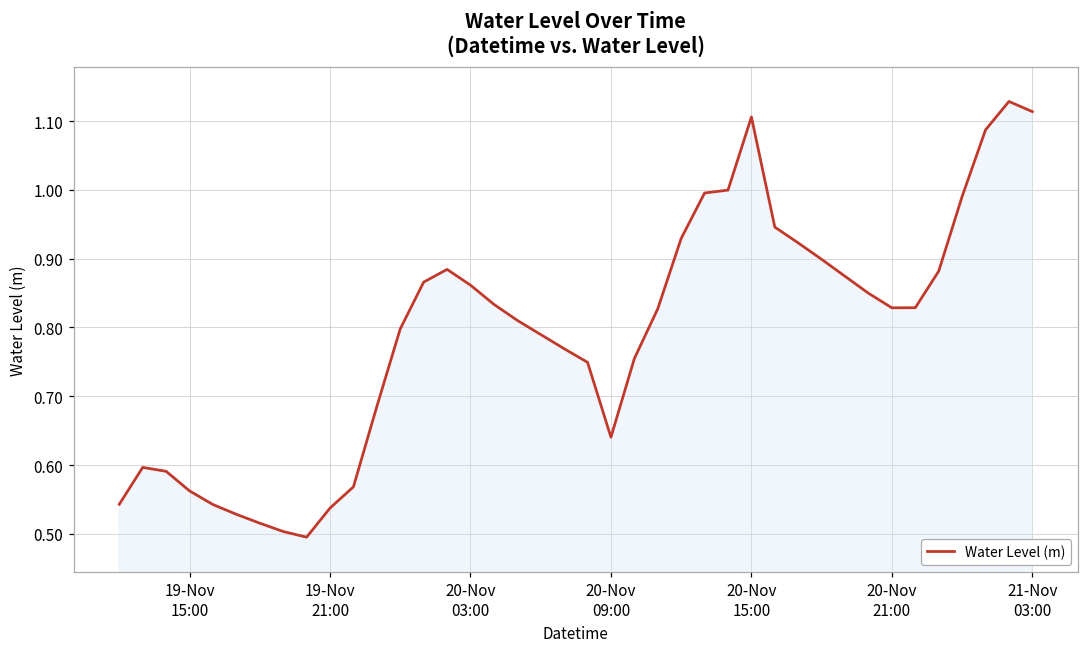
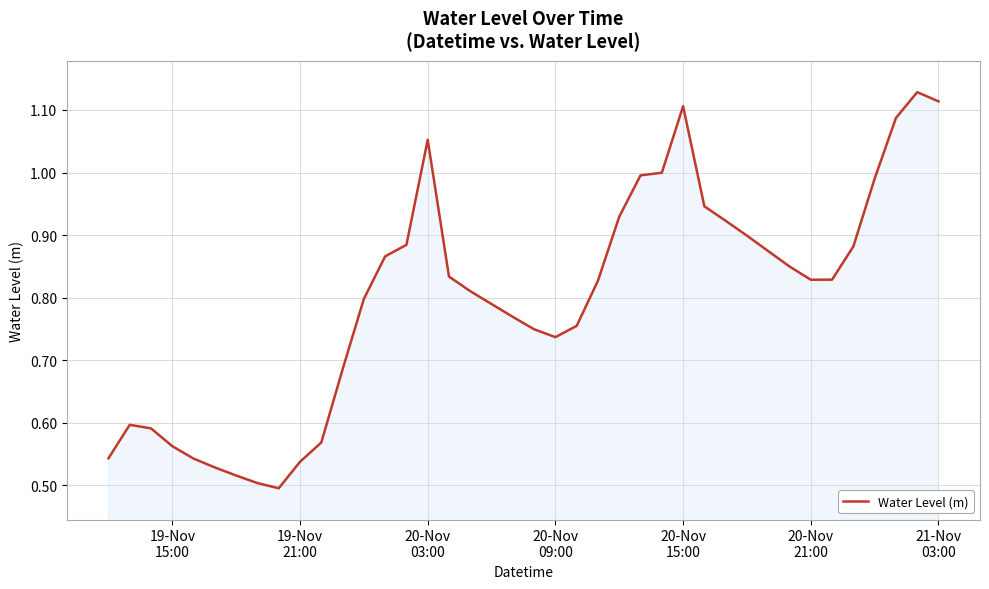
20-Nov 03:00: 0.86 -> 1.05
20-Nov 09:00: 0.64 -> 0.74
